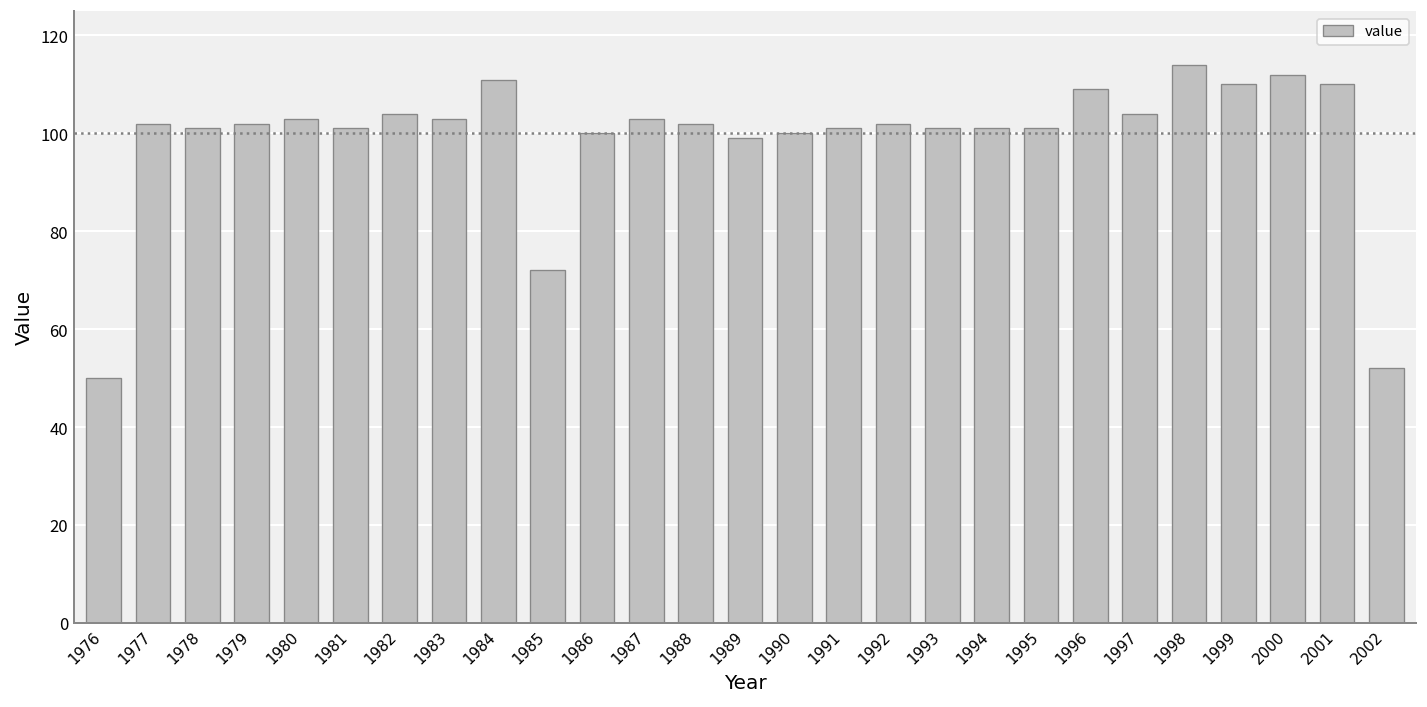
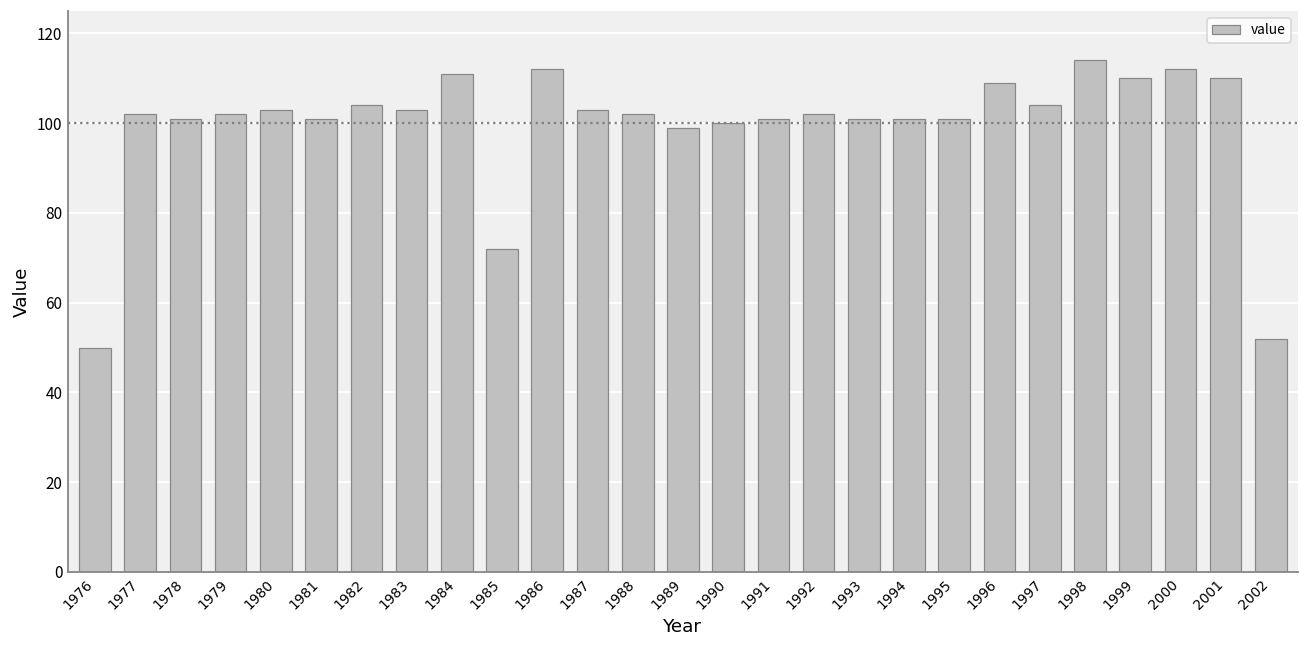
1986: 100 -> 112
